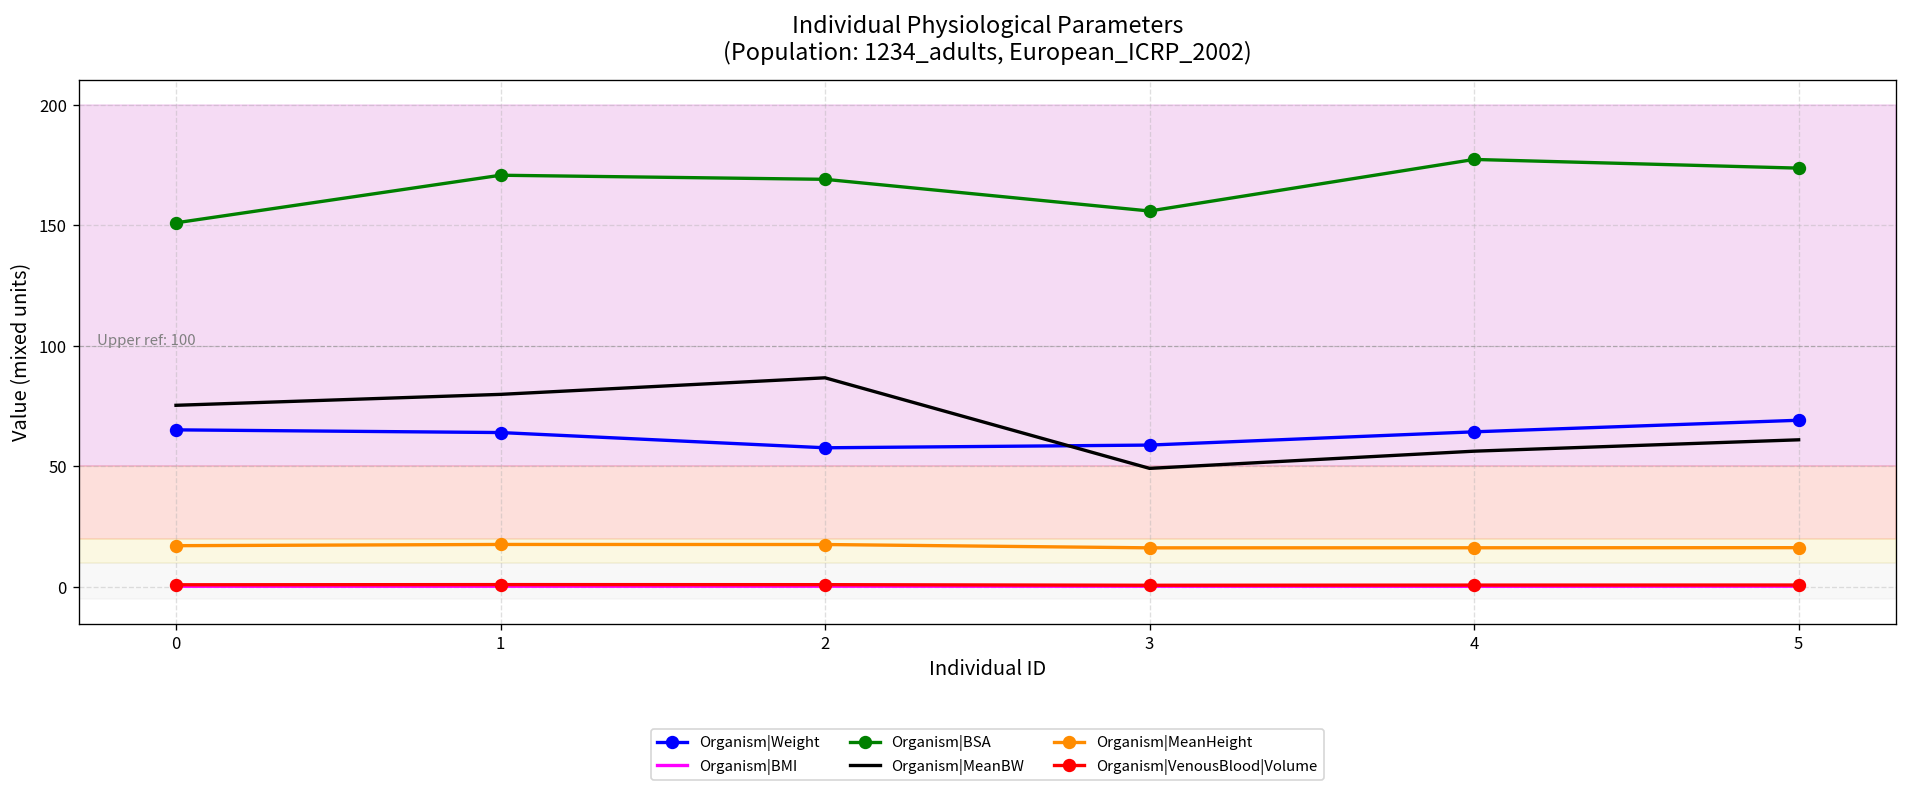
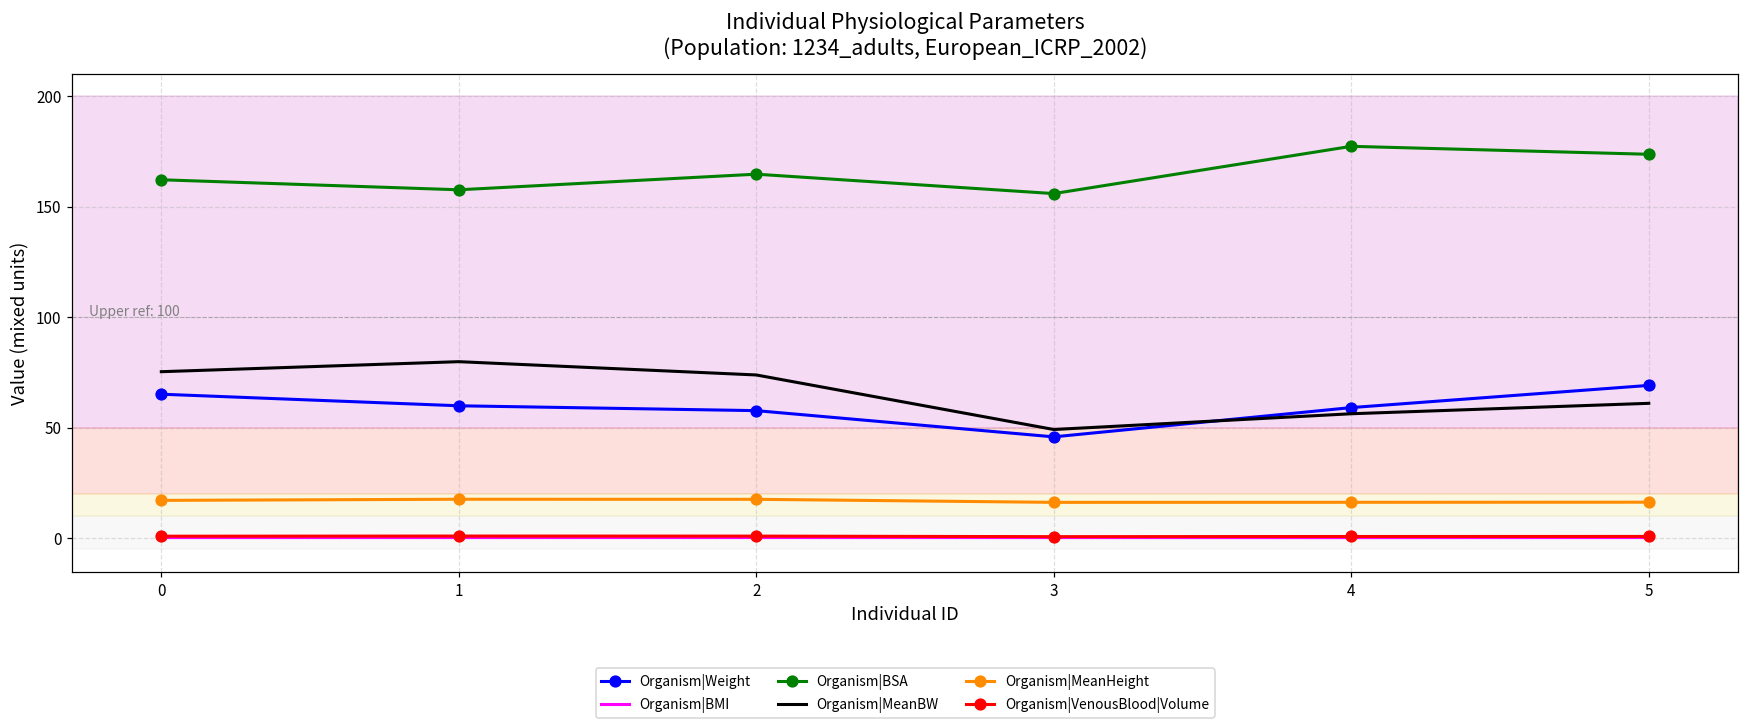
Organism|BSA, 0: 151 -> 162
Organism|Weight, 1: 64 -> 60
Organism|BSA, 1: 171 -> 158
Organism|BSA, 2: 169 -> 165
Organism|MeanBW, 2: 87 -> 74
Organism|Weight, 3: 59 -> 46
Organism|Weight, 4: 64 -> 59
